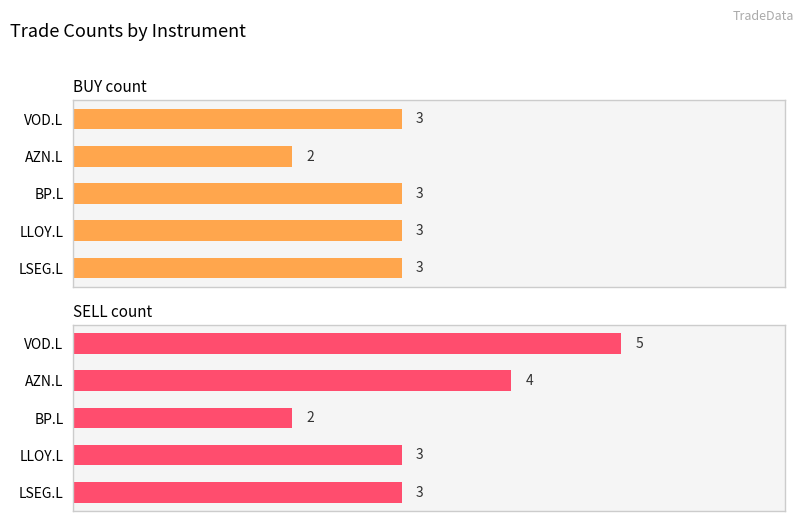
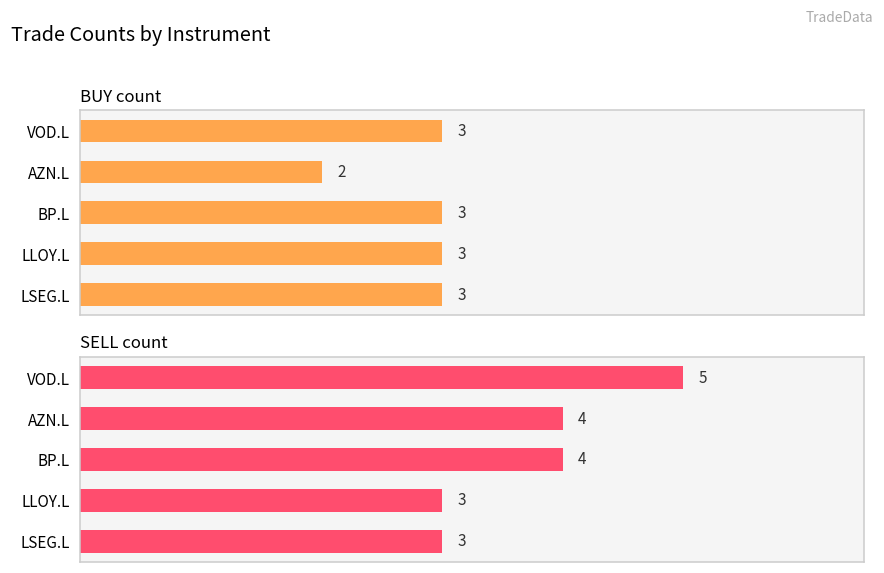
SELL count, BP.L: 2 -> 4
